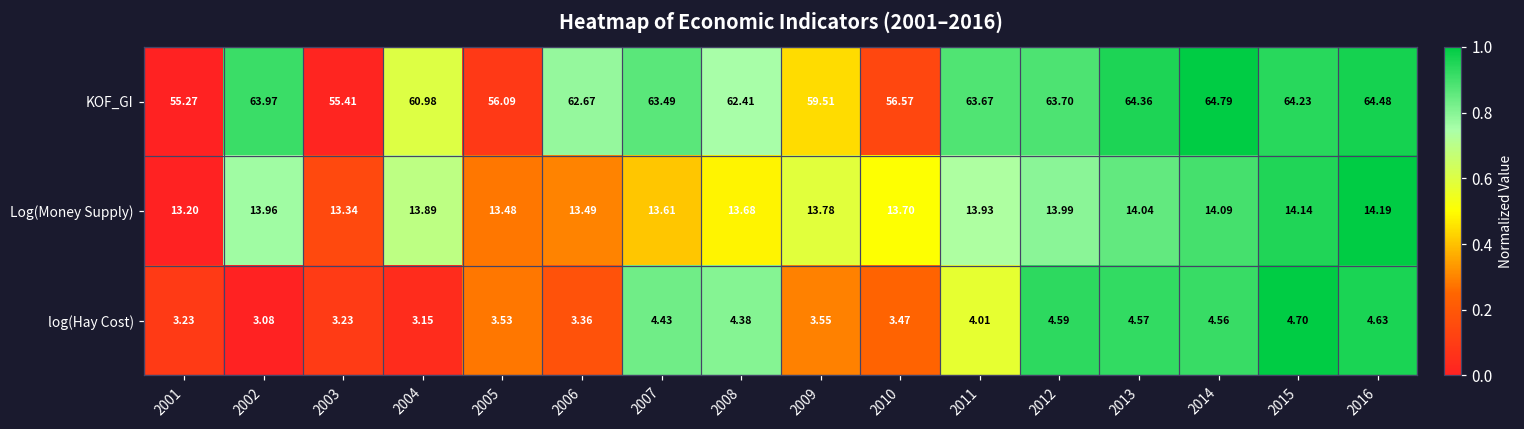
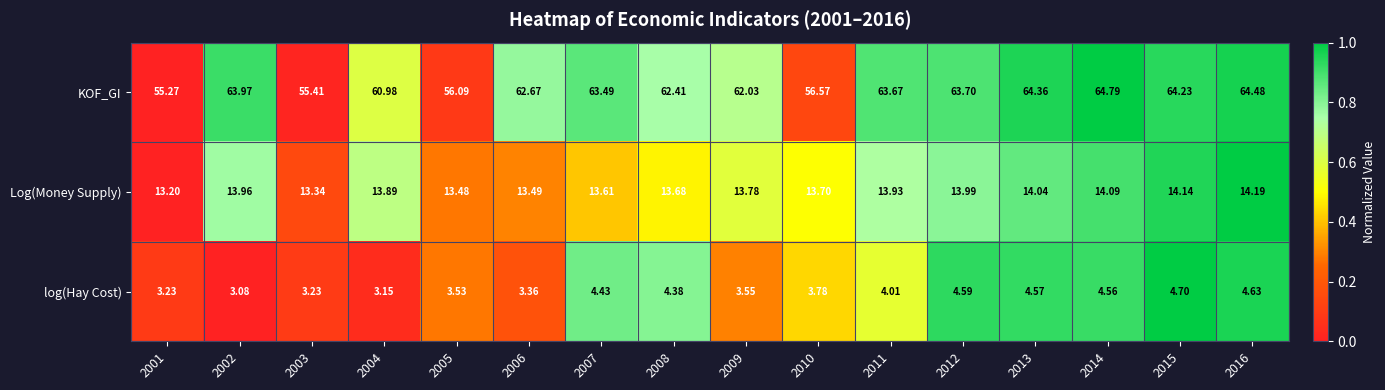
KOF_GI, 2009: 59.51 -> 62.03
log(Hay Cost), 2010: 3.47 -> 3.78
